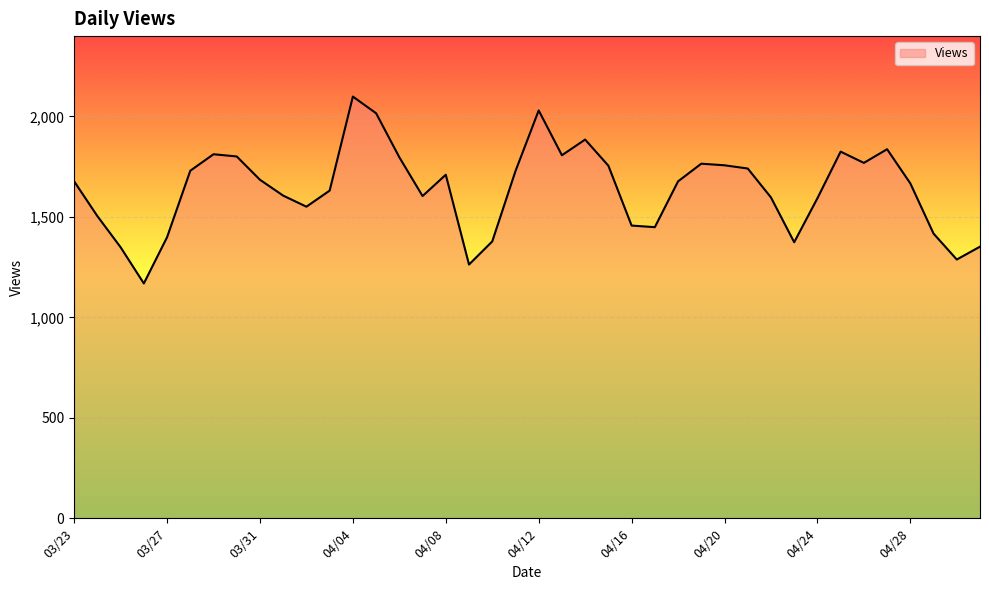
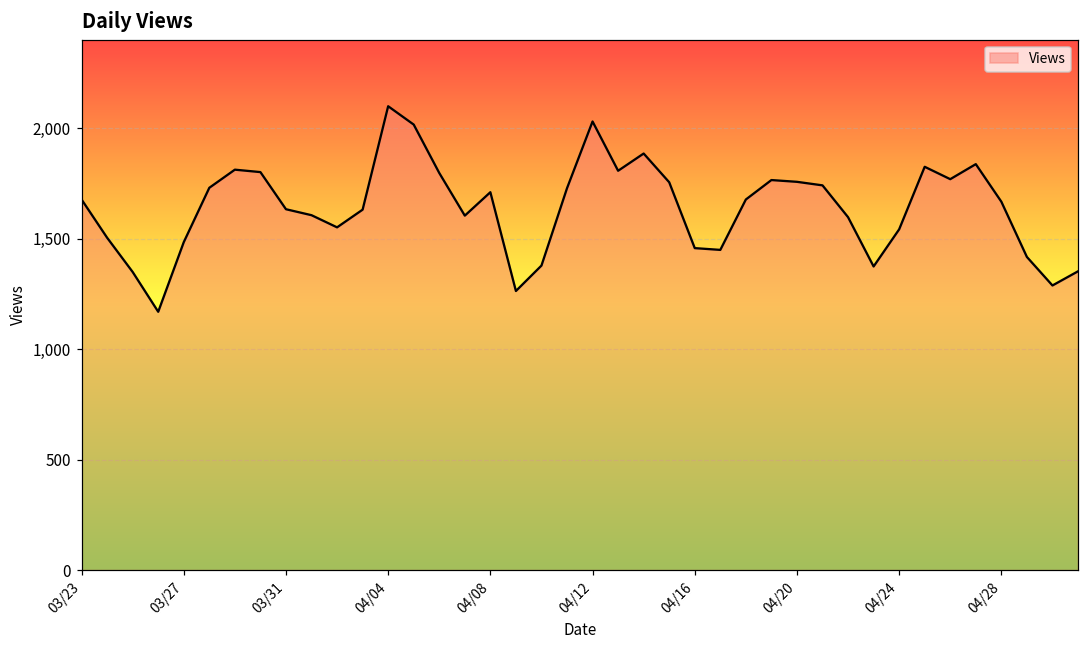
03/27: 1,400 -> 1,480
03/31: 1,690 -> 1,630
04/24: 1,590 -> 1,540
